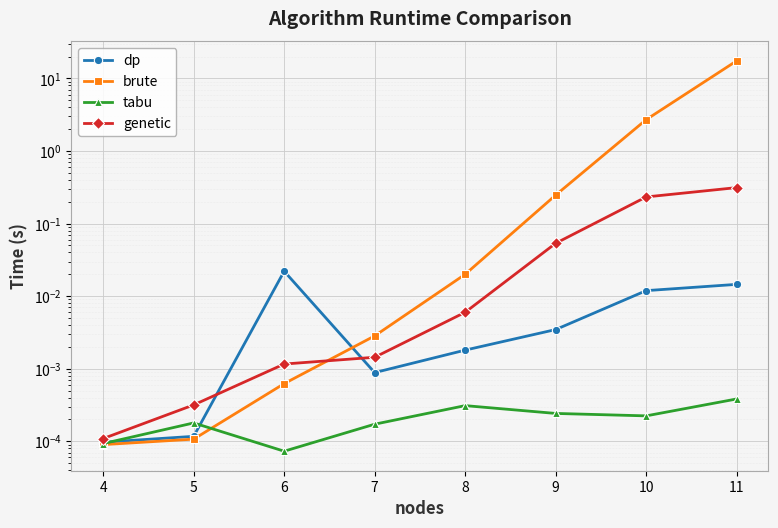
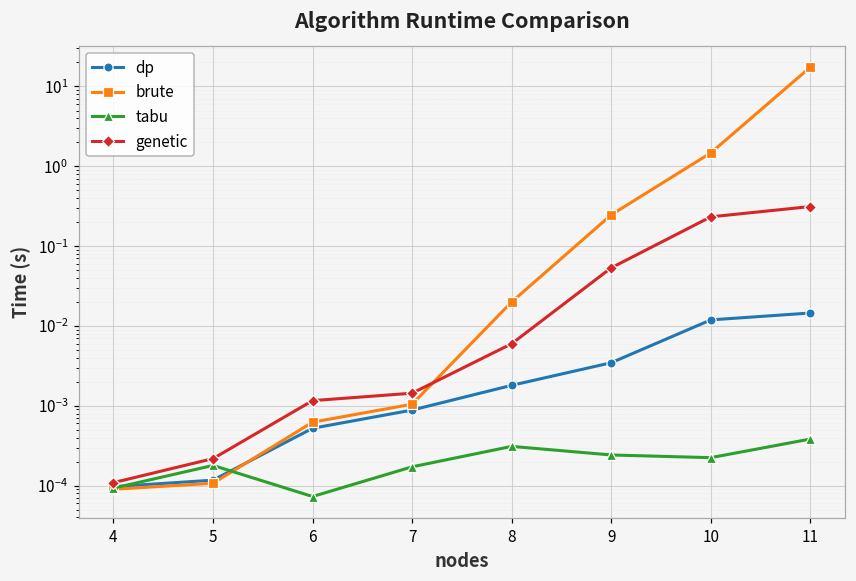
genetic, 5: 0.0003 -> 0.00022
dp, 6: 0.022 -> 0.0005
brute, 7: 0.0028 -> 0.0010
brute, 10: 2.7 -> 1.5
